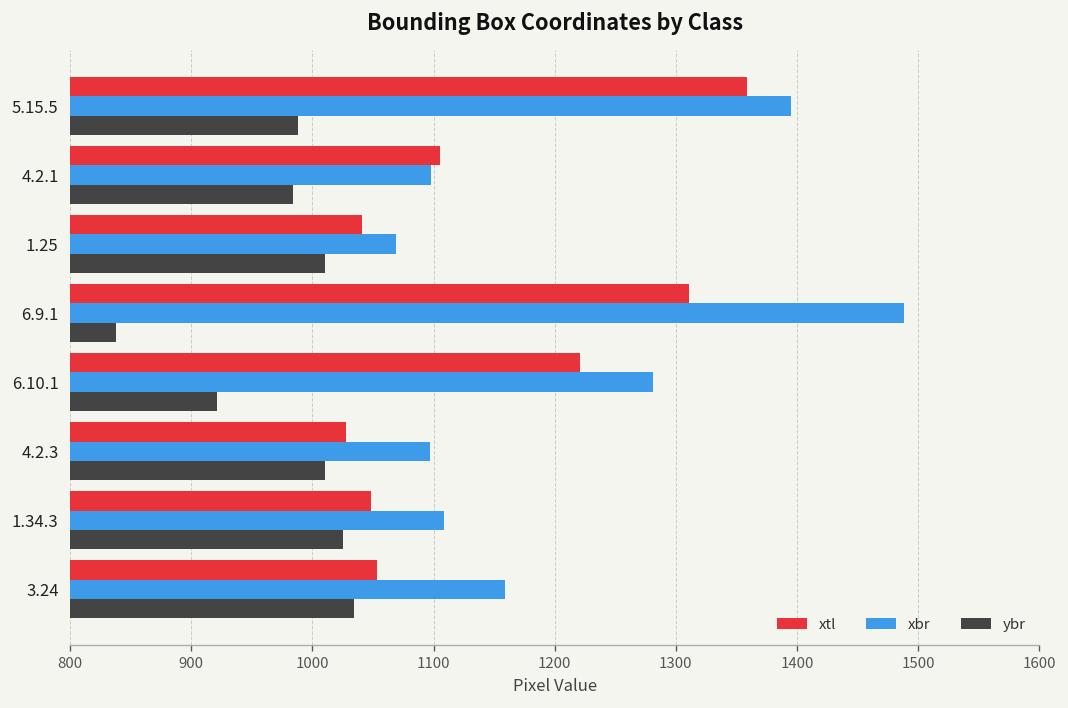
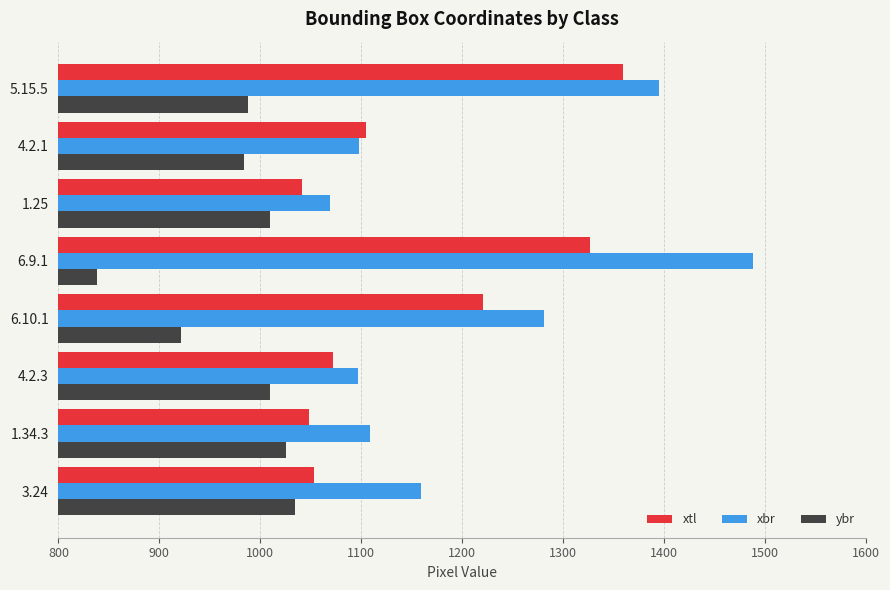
xtl, 6.9.1: 1311 -> 1327
xtl, 4.2.3: 1028 -> 1072
